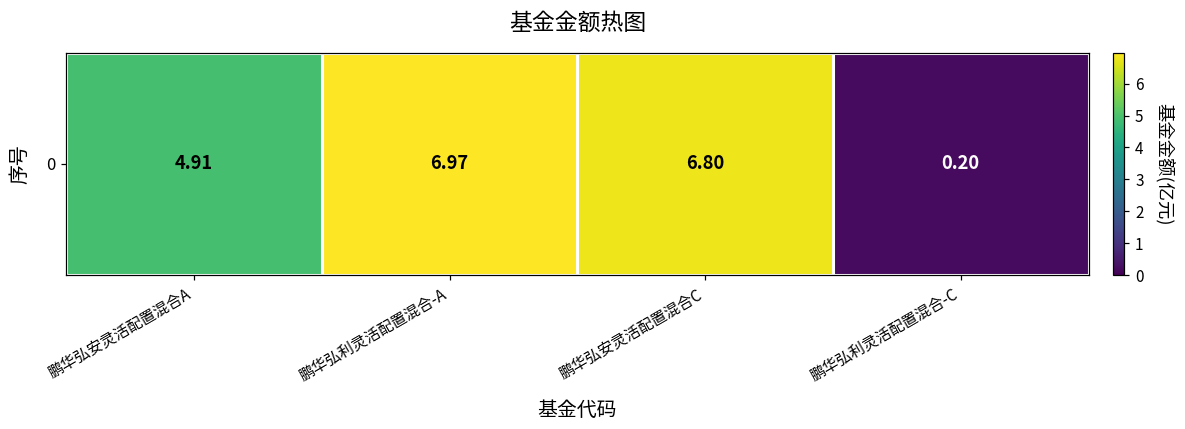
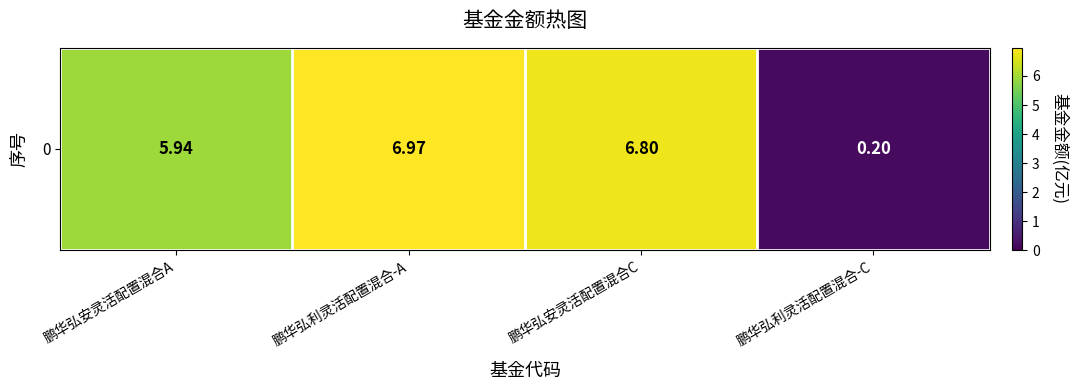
0, 鹏华弘安灵活配置混合A: 4.91 -> 5.94
